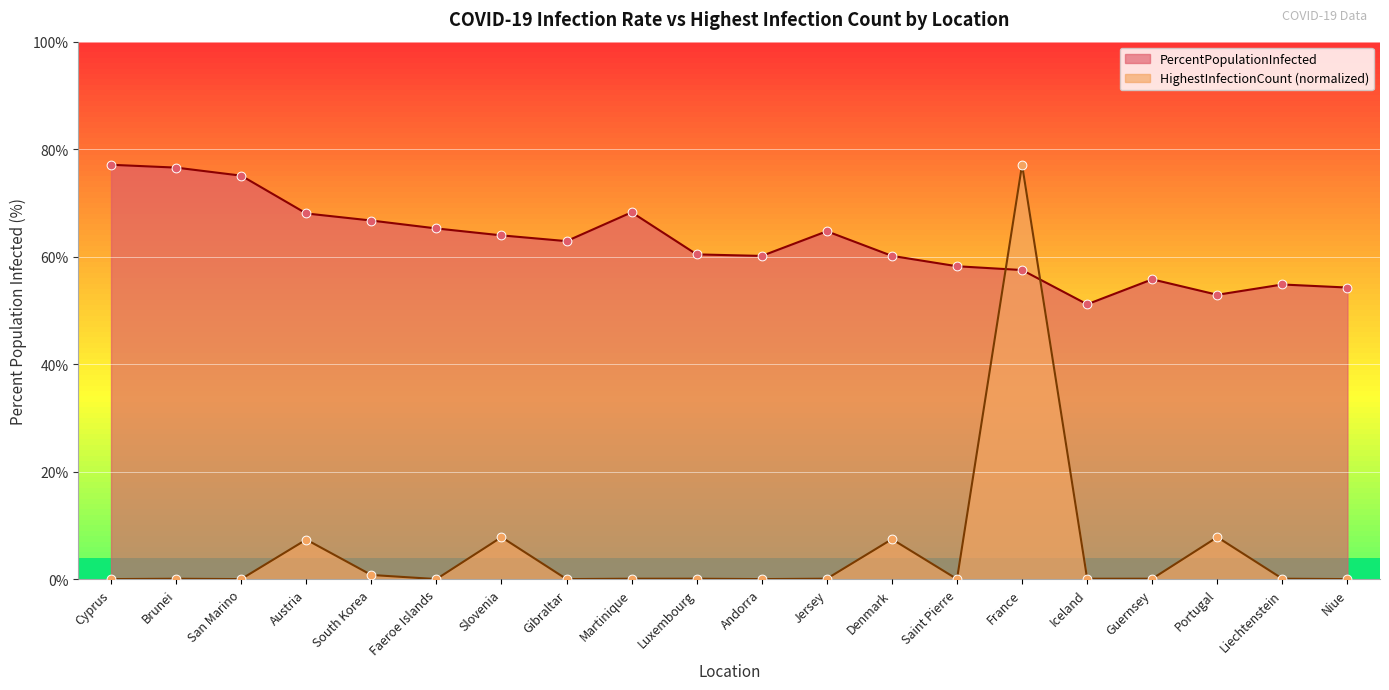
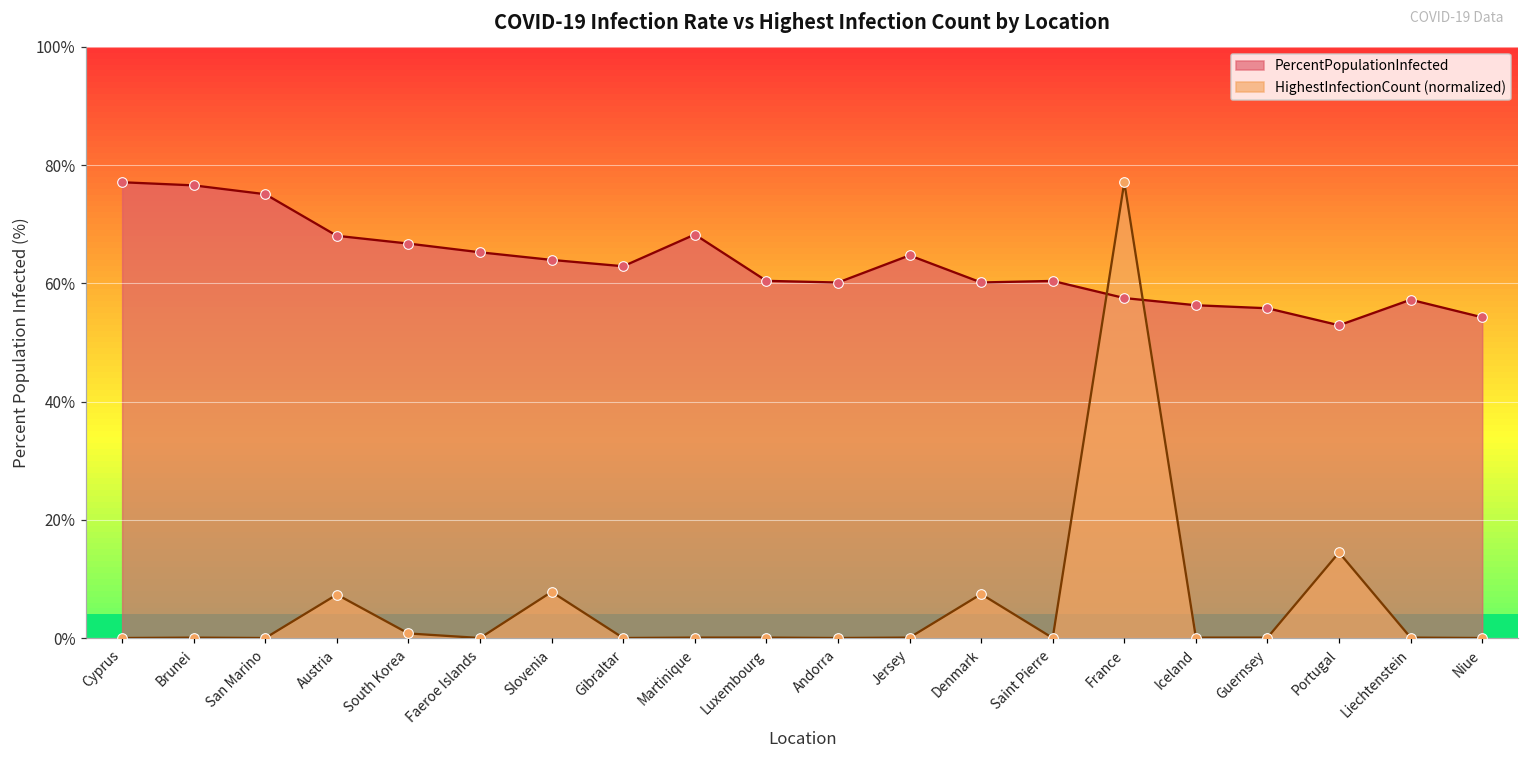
PercentPopulationInfected, Saint Pierre: 58% -> 60%
PercentPopulationInfected, Iceland: 51% -> 56%
HighestInfectionCount (normalized), Portugal: 8% -> 14%
PercentPopulationInfected, Liechtenstein: 55% -> 57%
